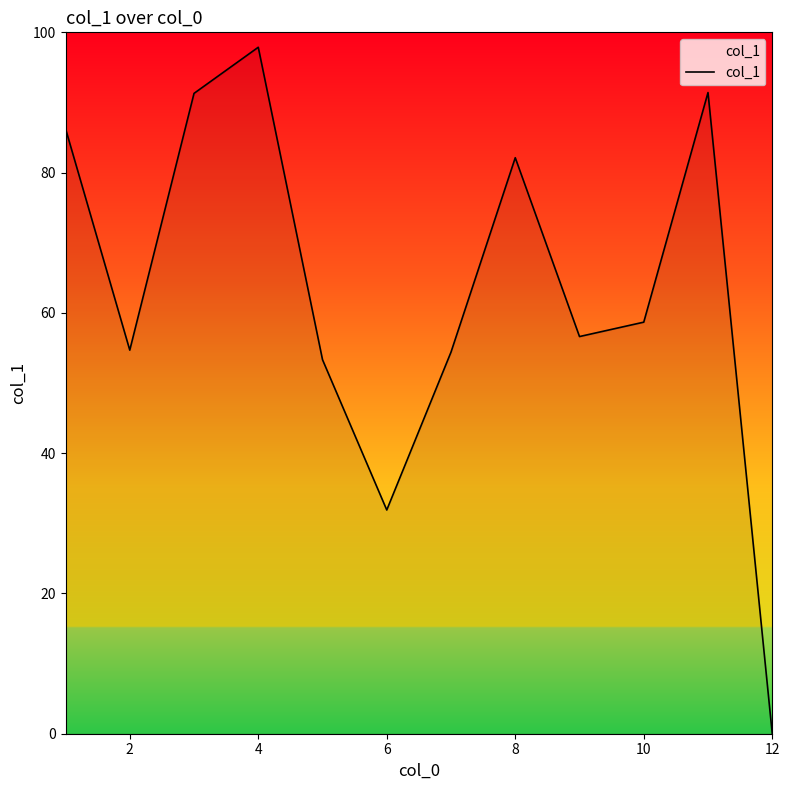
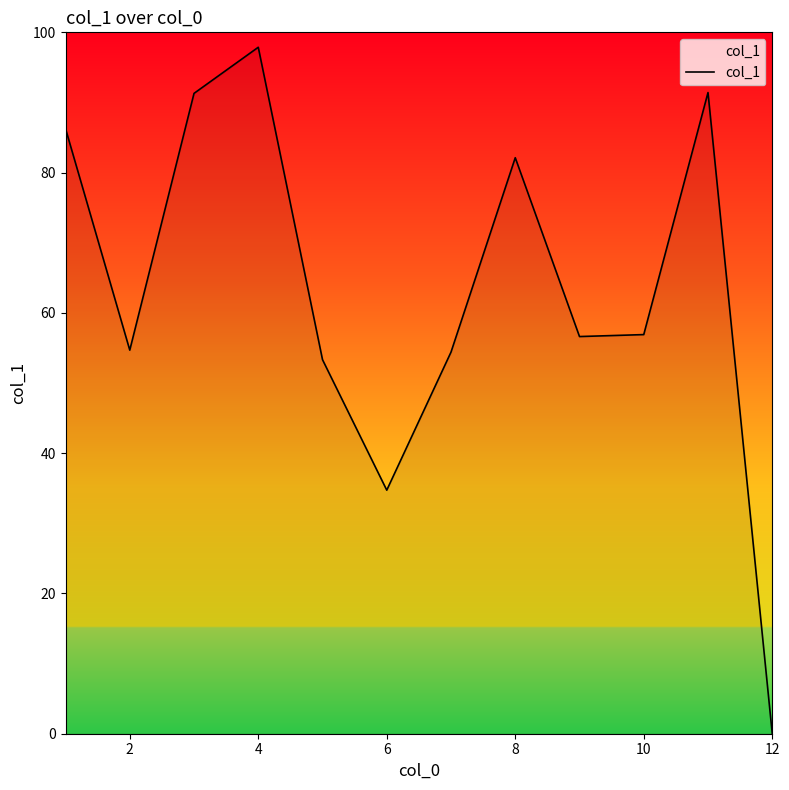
6: 32 -> 35
10: 59 -> 57
